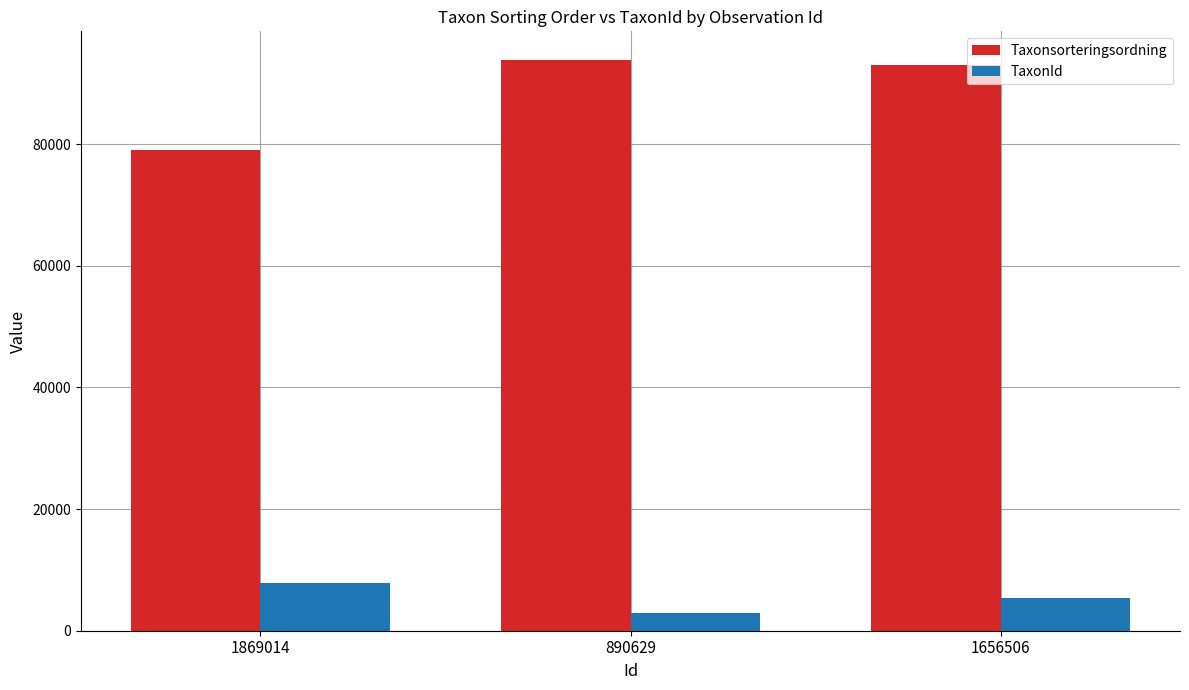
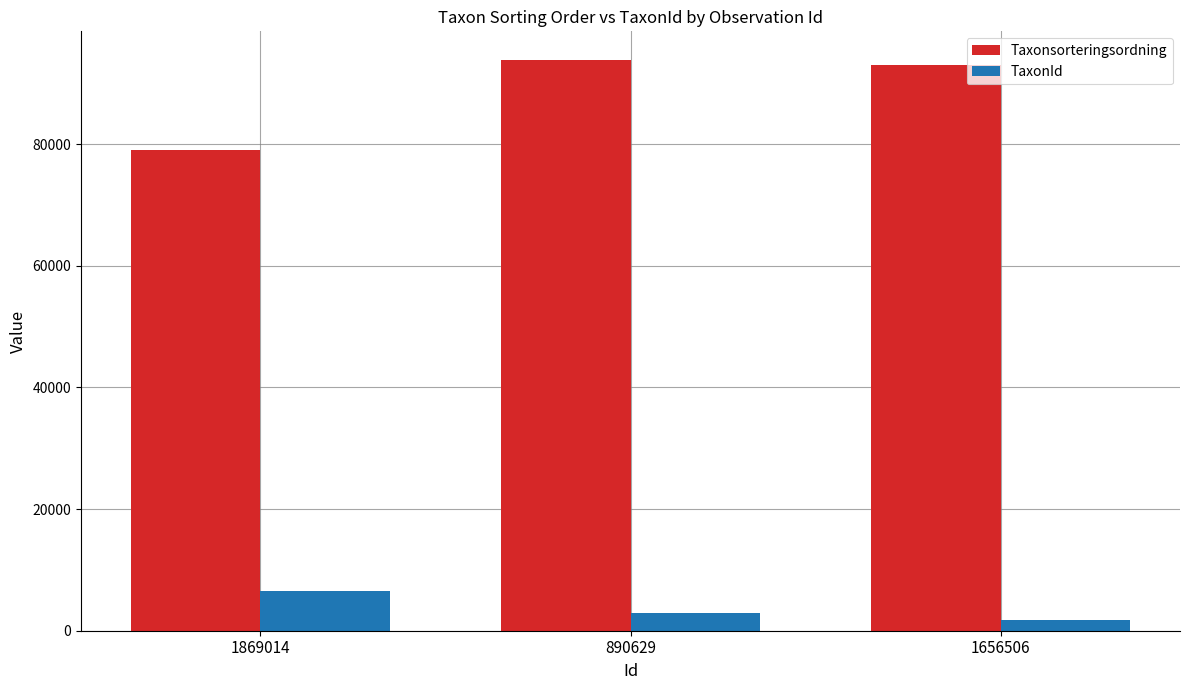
TaxonId, 1869014: 8000 -> 6000
TaxonId, 1656506: 5000 -> 2000
